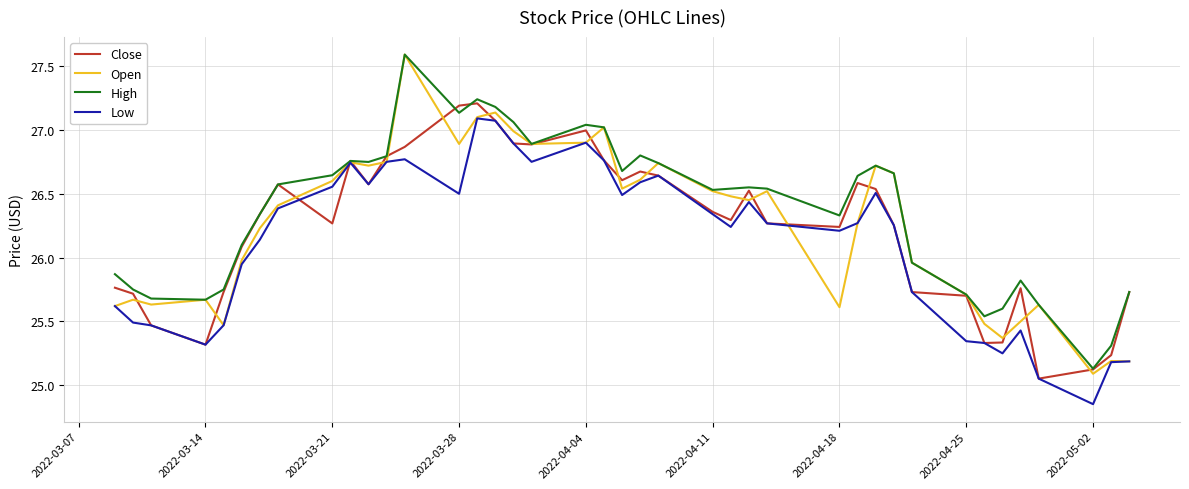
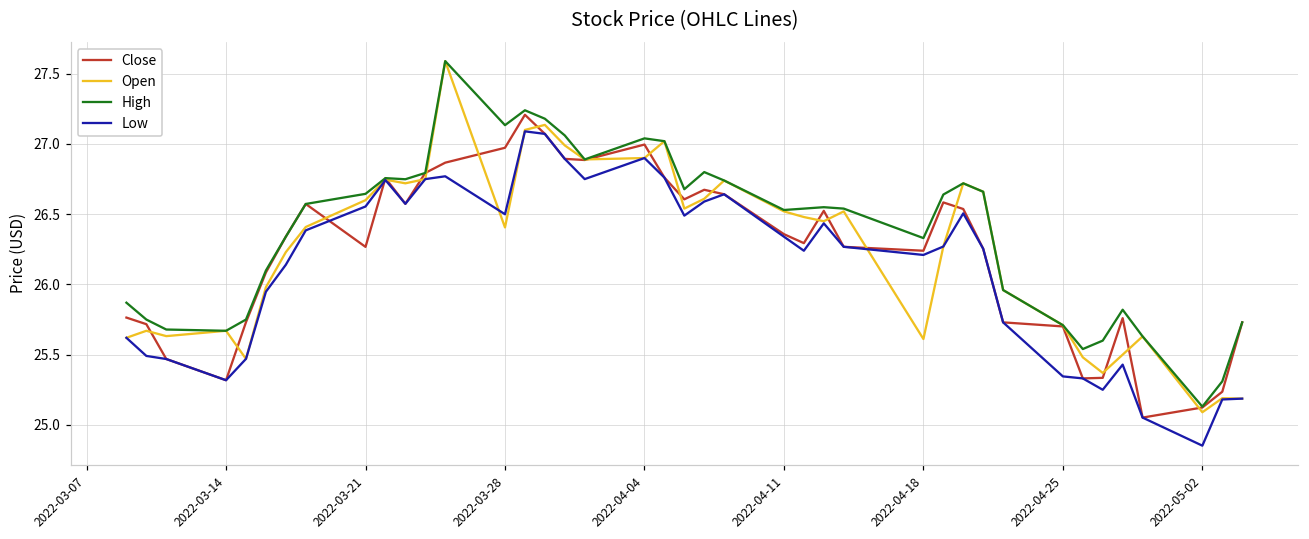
Close, 2022-03-28: 27.19 -> 26.97
Open, 2022-03-28: 26.89 -> 26.41
